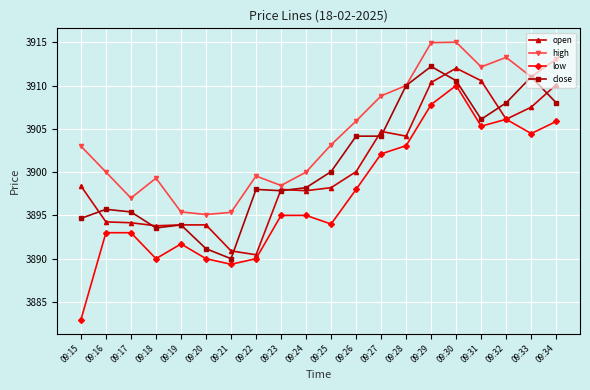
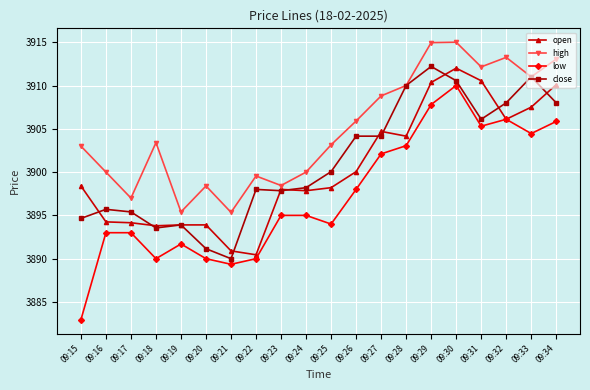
high, 09:18: 3899 -> 3903
high, 09:20: 3895 -> 3898
